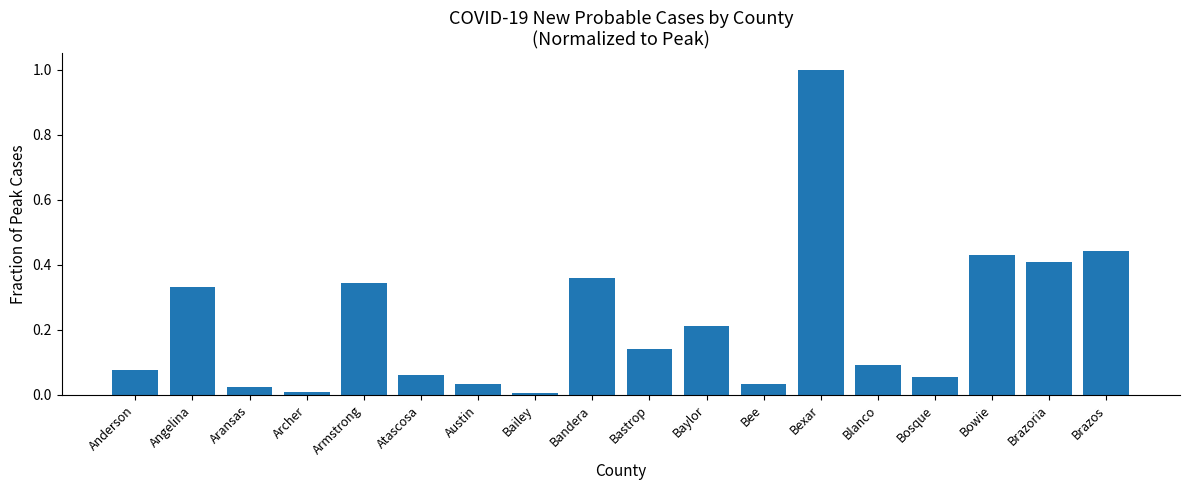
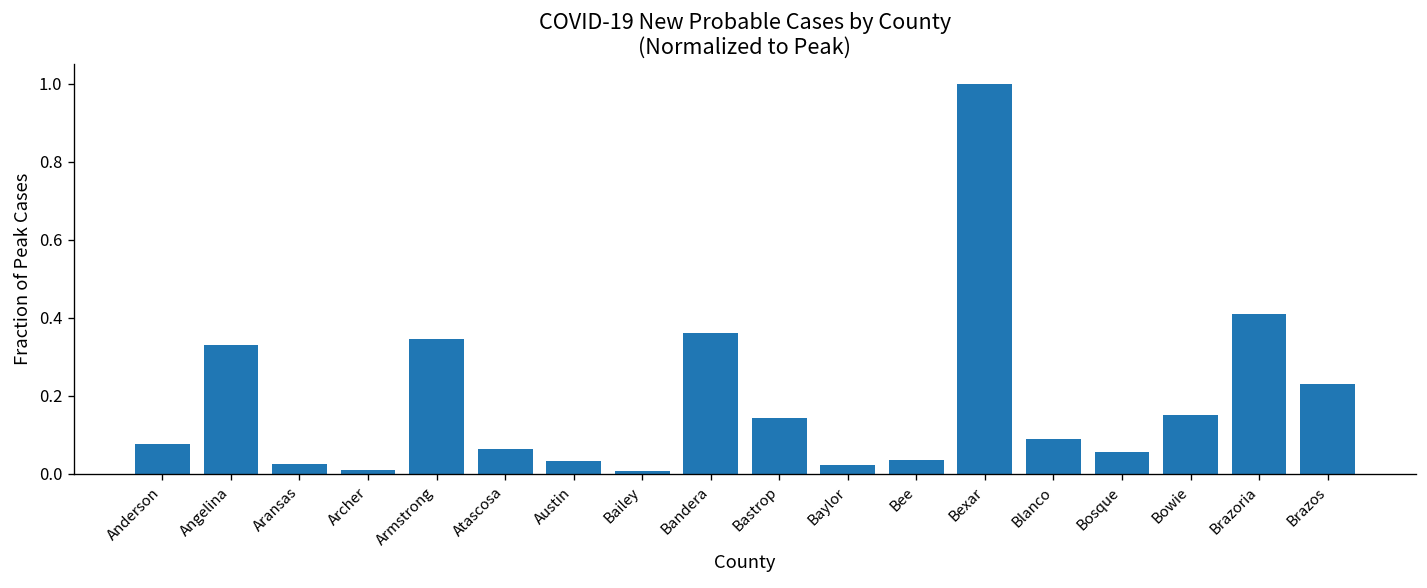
Baylor: 0.21 -> 0.02
Bowie: 0.43 -> 0.15
Brazos: 0.44 -> 0.23
